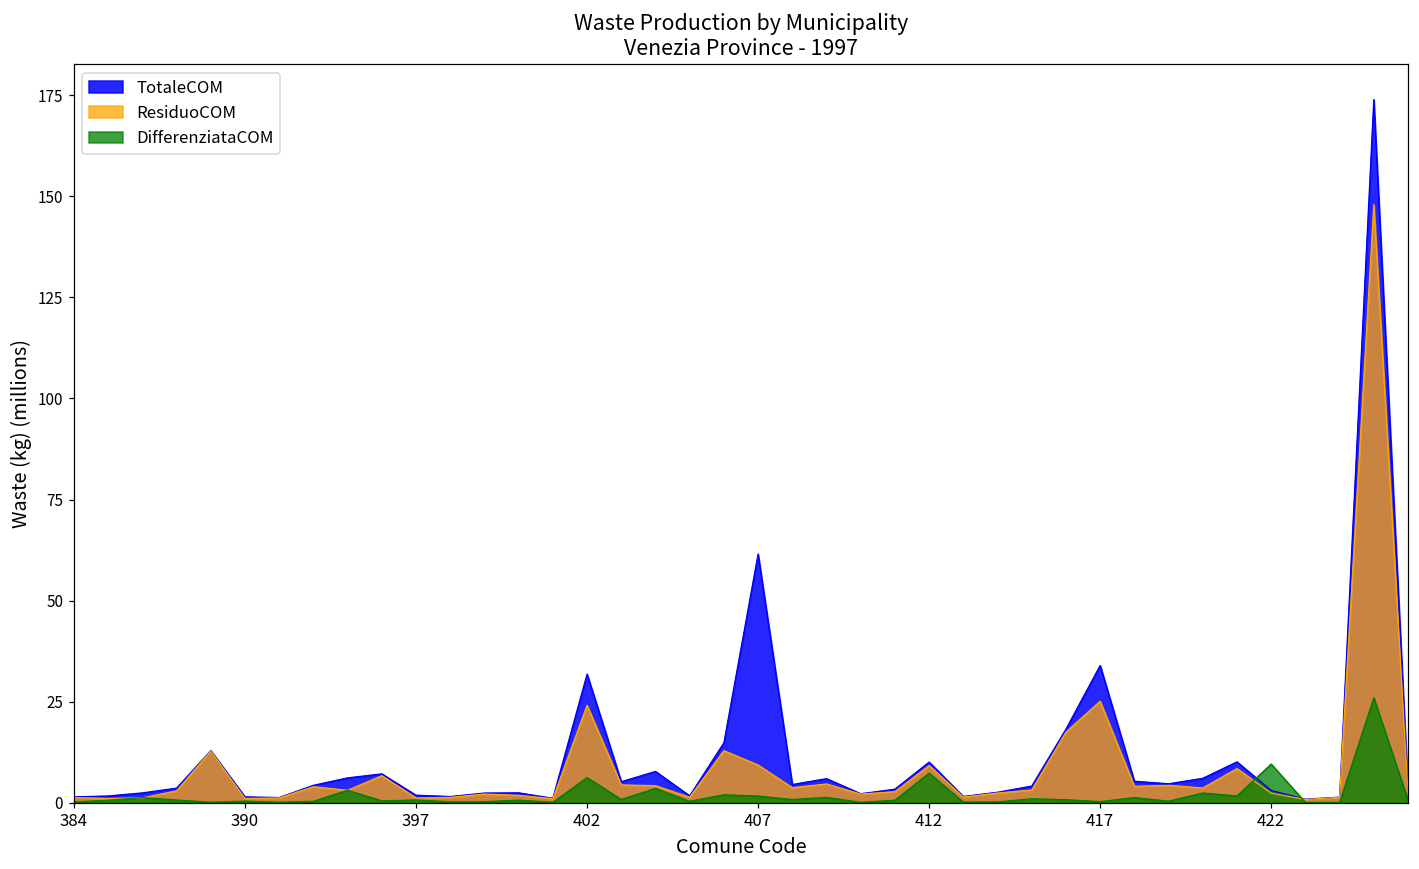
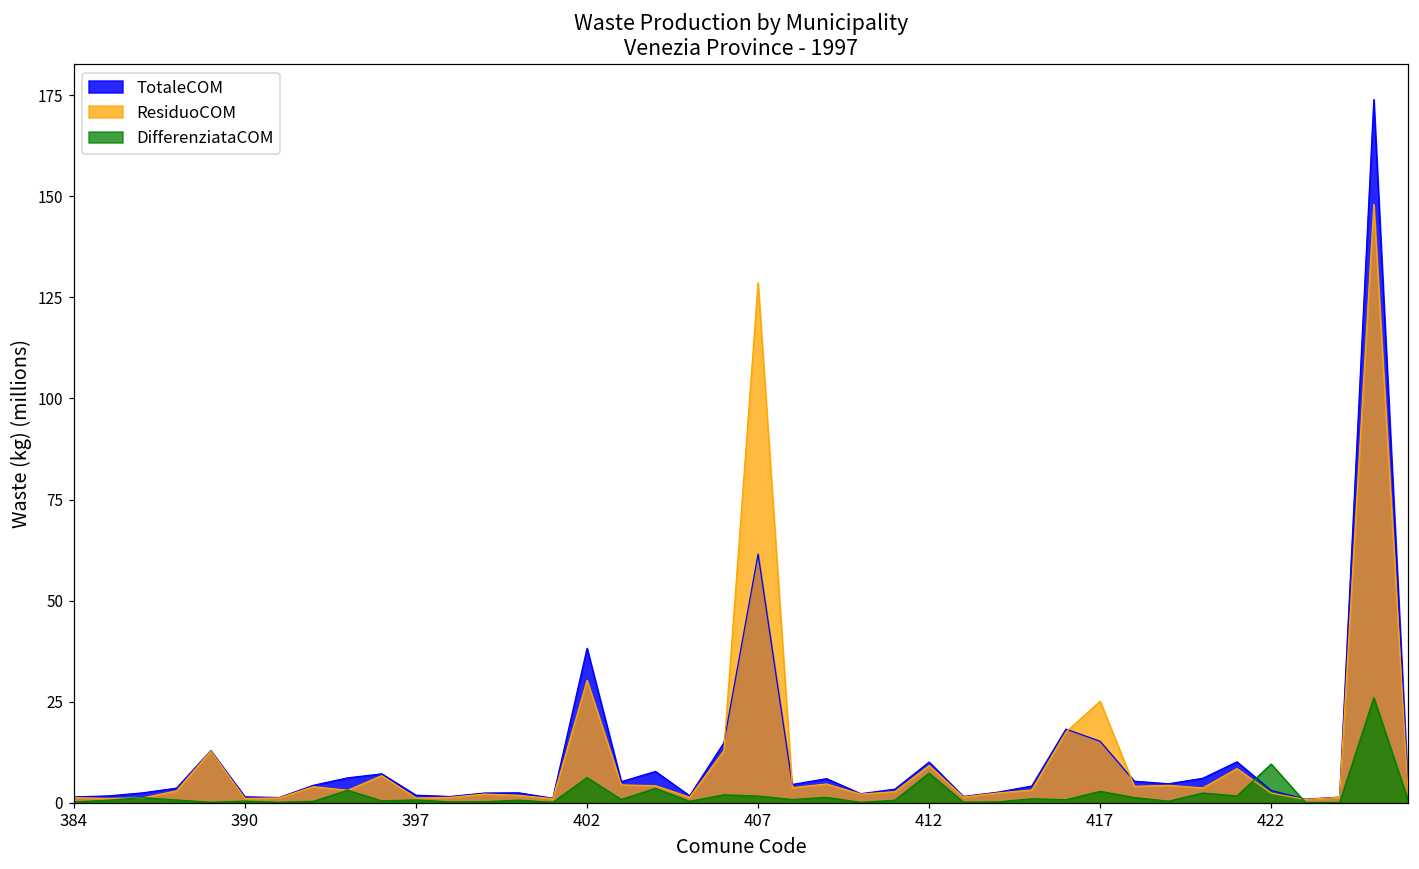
TotaleCOM, 402: 32 -> 38
ResiduoCOM, 402: 24 -> 30
ResiduoCOM, 407: 9 -> 129
TotaleCOM, 417: 34 -> 15
DifferenziataCOM, 417: 0 -> 3
